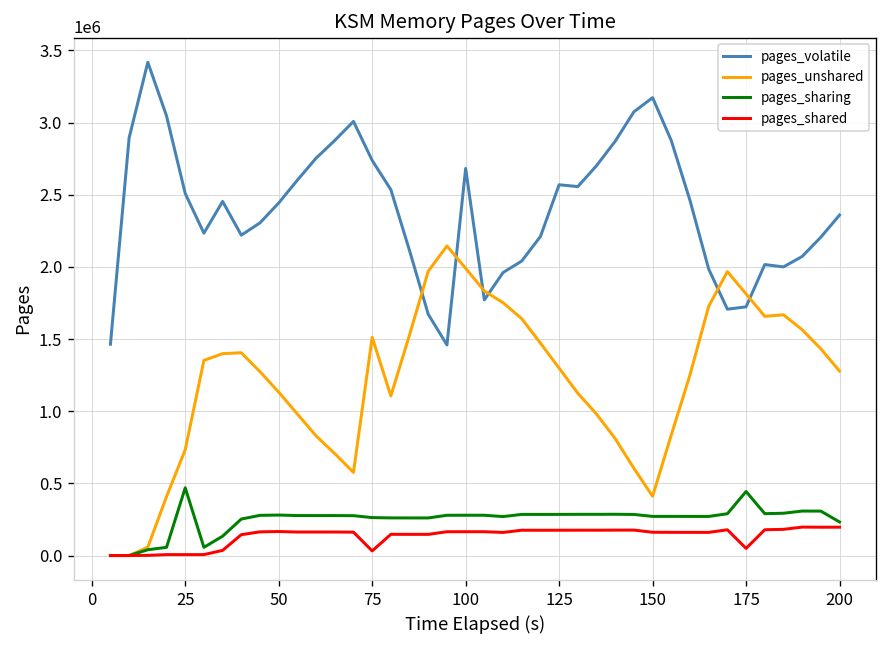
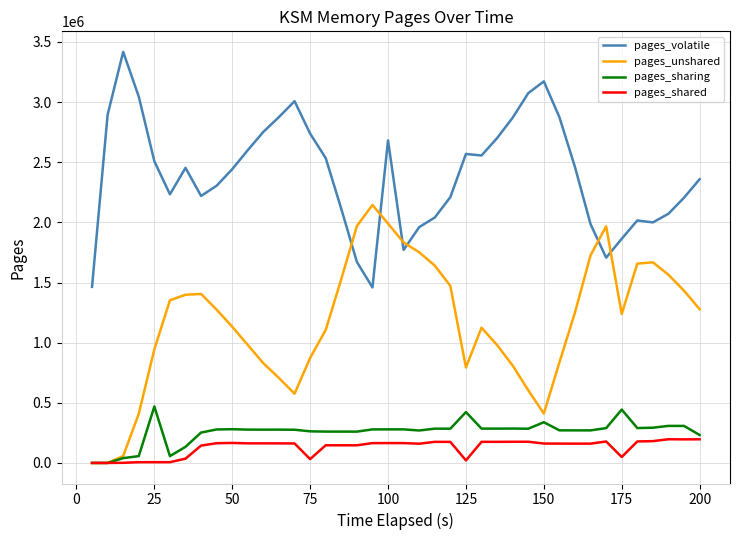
pages_unshared, 25: 730000 -> 940000
pages_unshared, 75: 1510000 -> 870000
pages_unshared, 125: 1300000 -> 790000
pages_sharing, 125: 290000 -> 420000
pages_shared, 125: 180000 -> 20000
pages_sharing, 150: 270000 -> 340000
pages_volatile, 175: 1720000 -> 1860000
pages_unshared, 175: 1810000 -> 1240000
